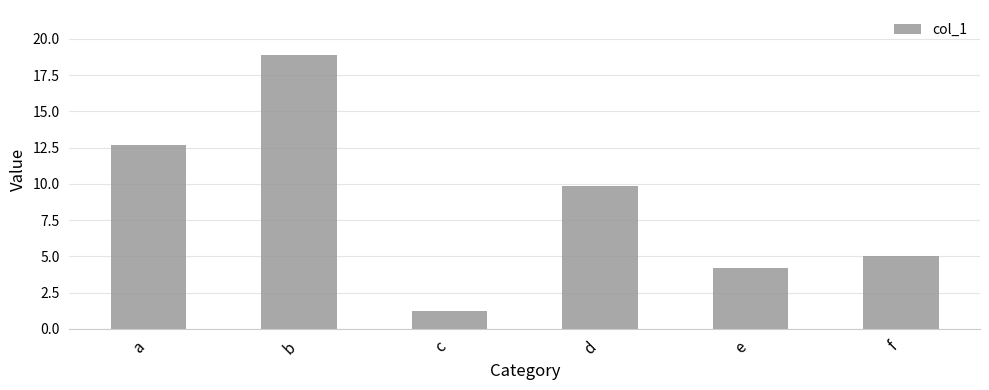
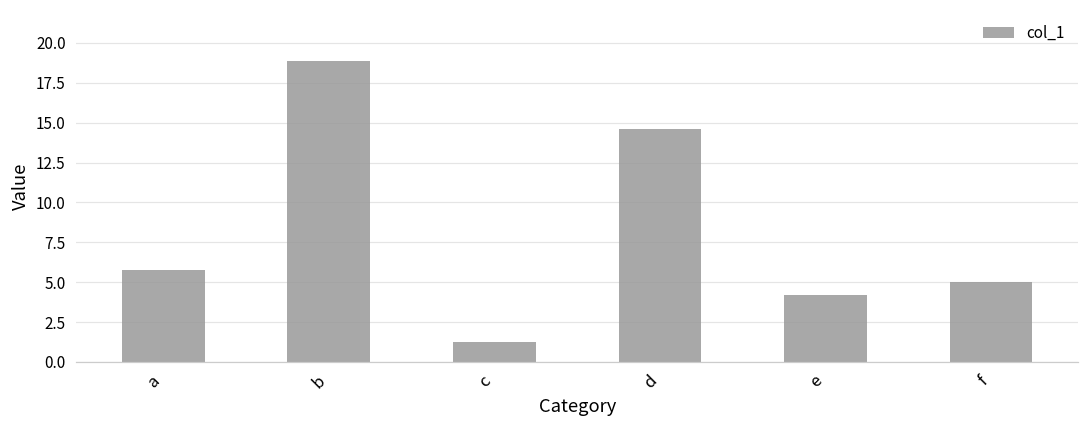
a: 12.7 -> 5.8
d: 9.9 -> 14.6
